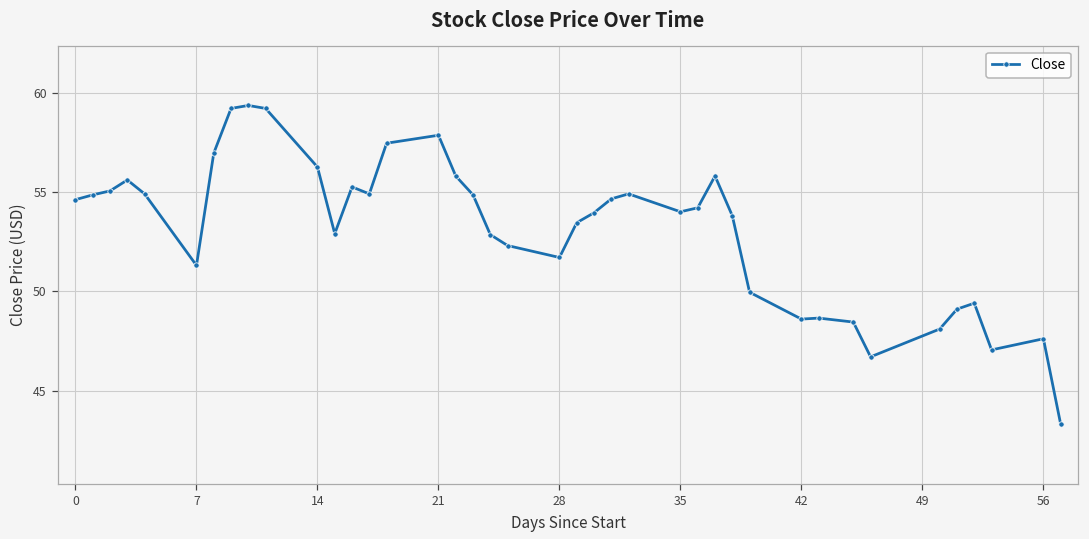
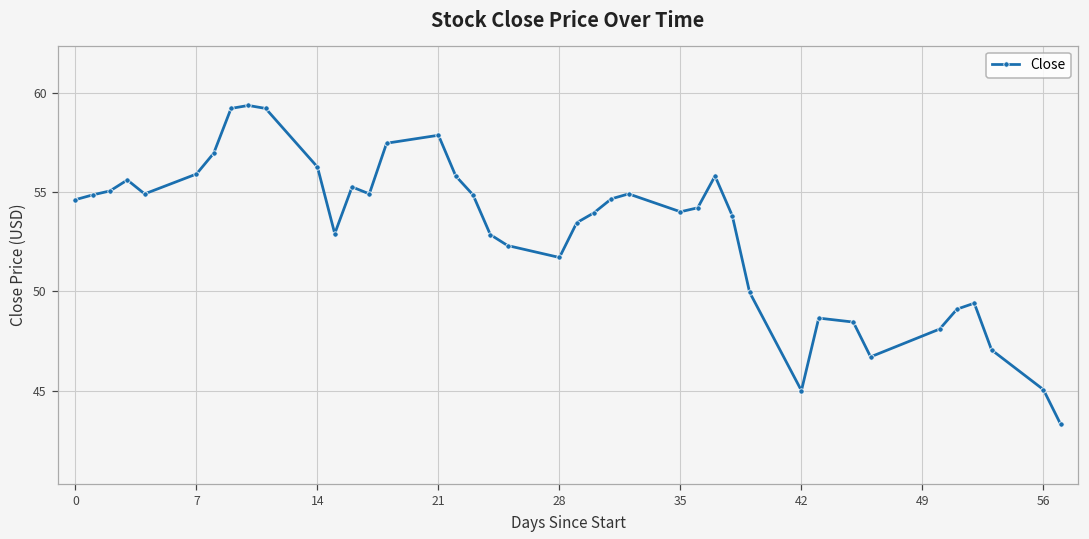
7: 51.3 -> 55.9
42: 48.6 -> 45.0
56: 47.6 -> 45.1
